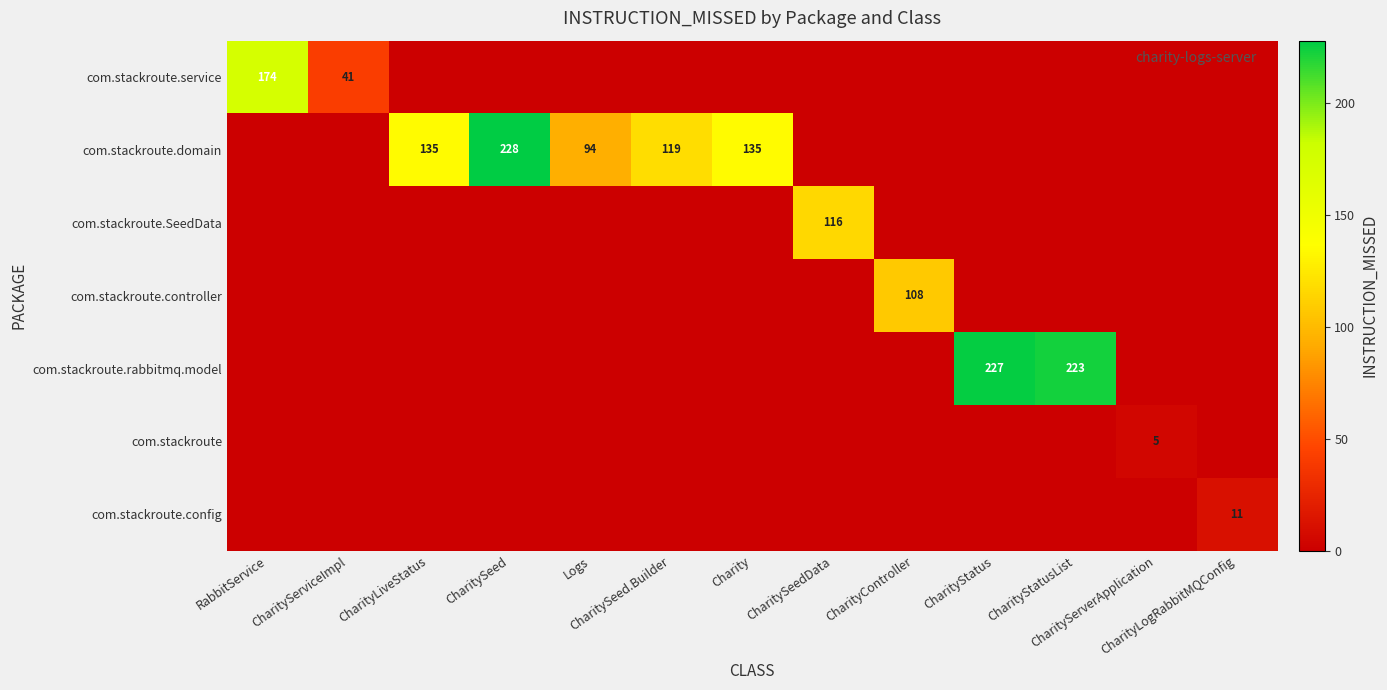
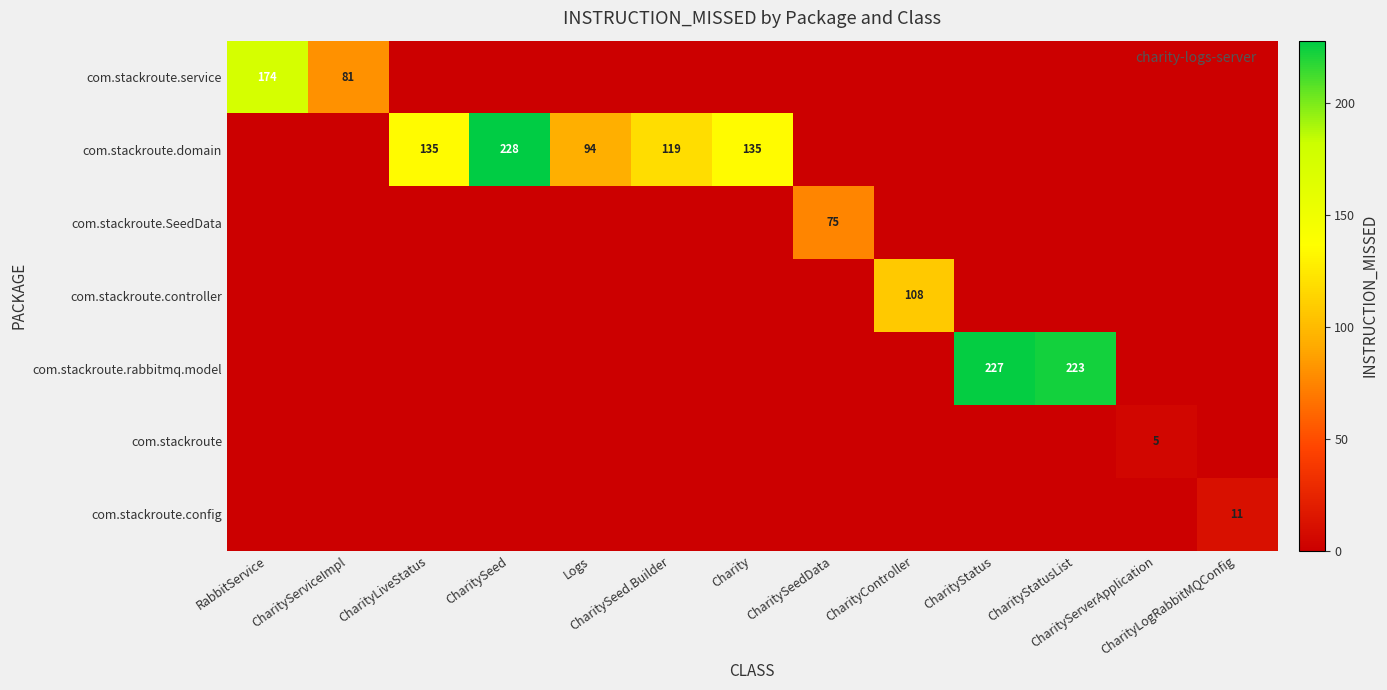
com.stackroute.service, CharityServiceImpl: 41 -> 81
com.stackroute.SeedData, CharitySeedData: 116 -> 75
